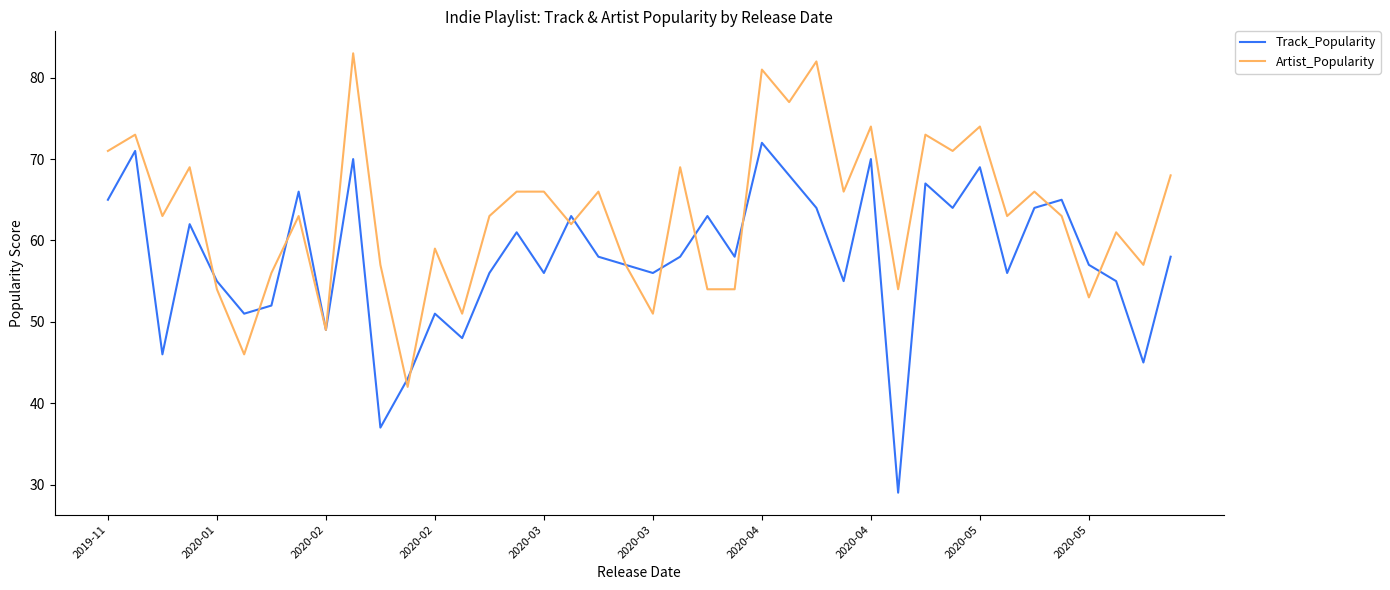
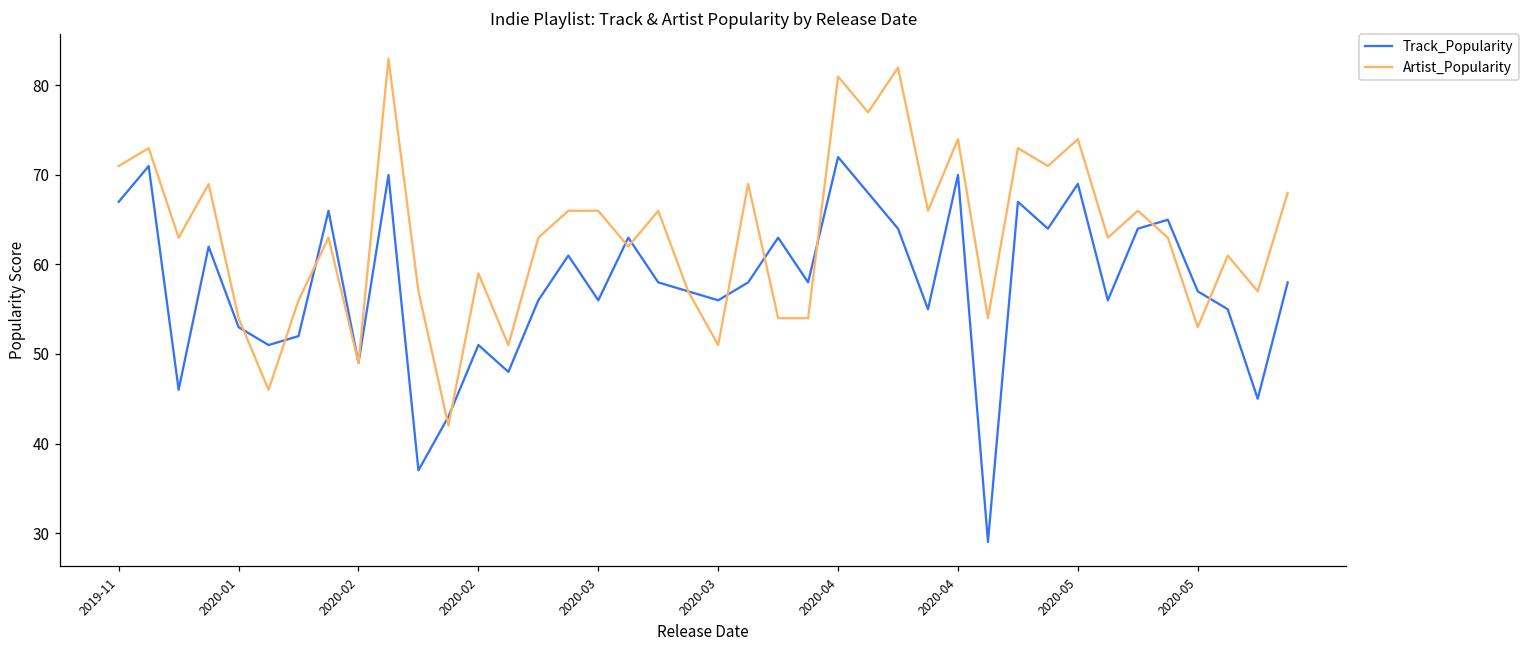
Track_Popularity, 2019-11: 65 -> 67
Track_Popularity, 2020-01: 55 -> 53
